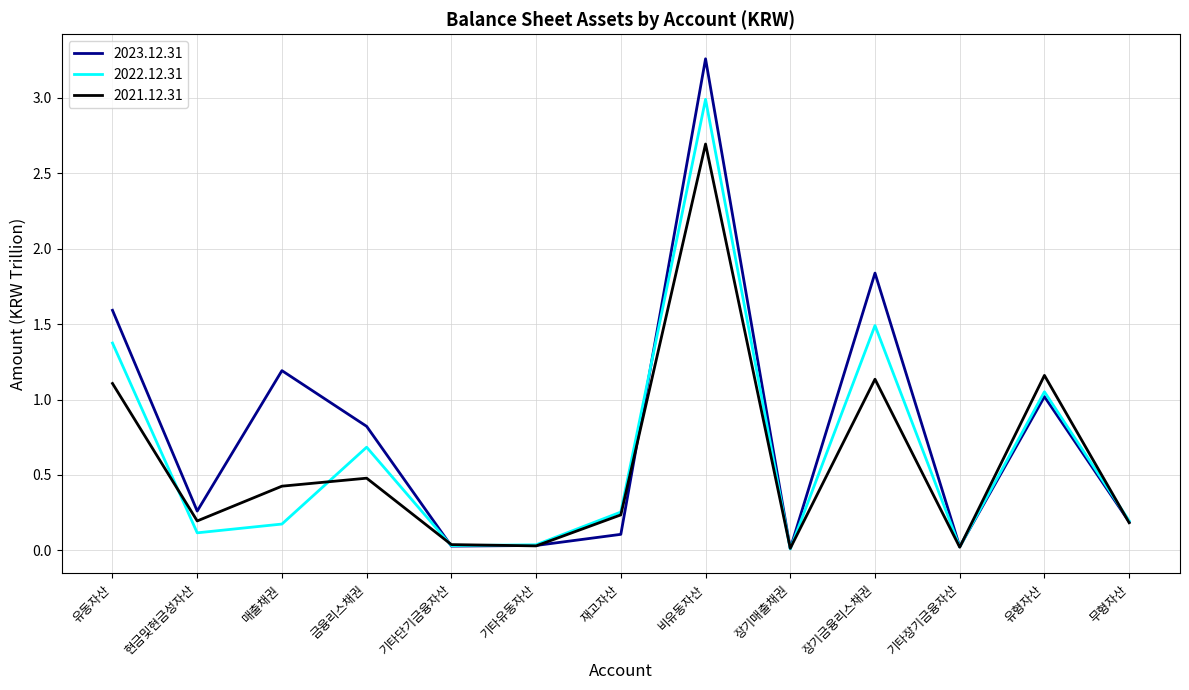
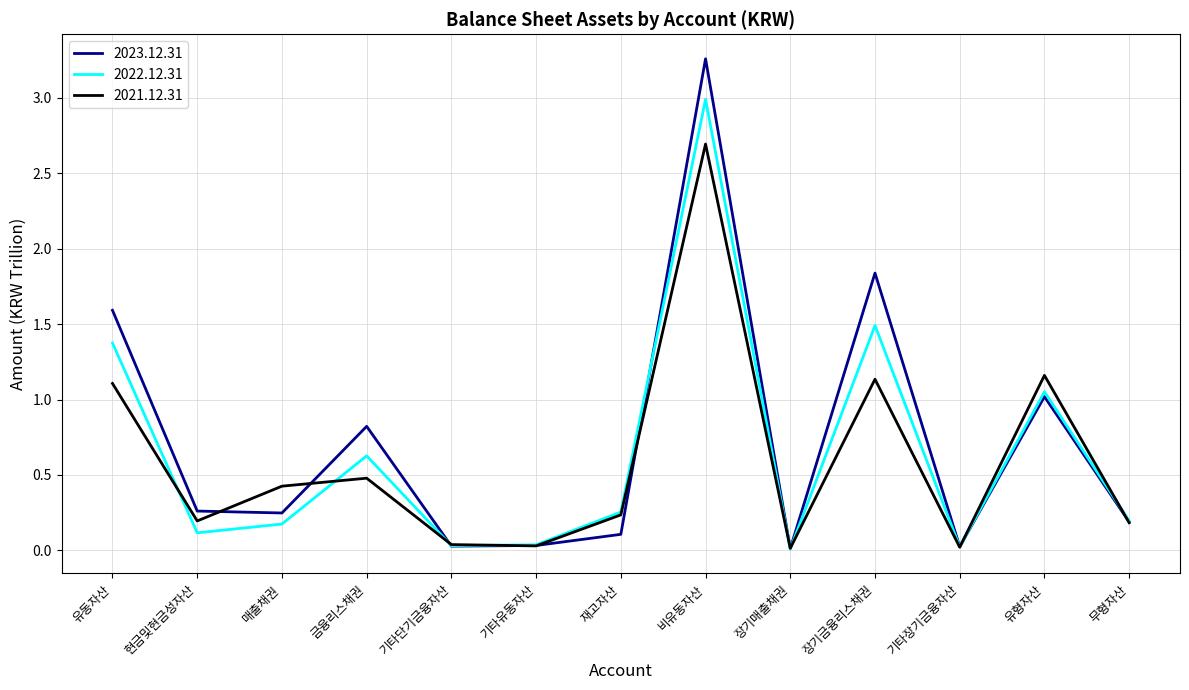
2023.12.31, 매출채권: 1.19 -> 0.25
2022.12.31, 금융리스채권: 0.68 -> 0.63
